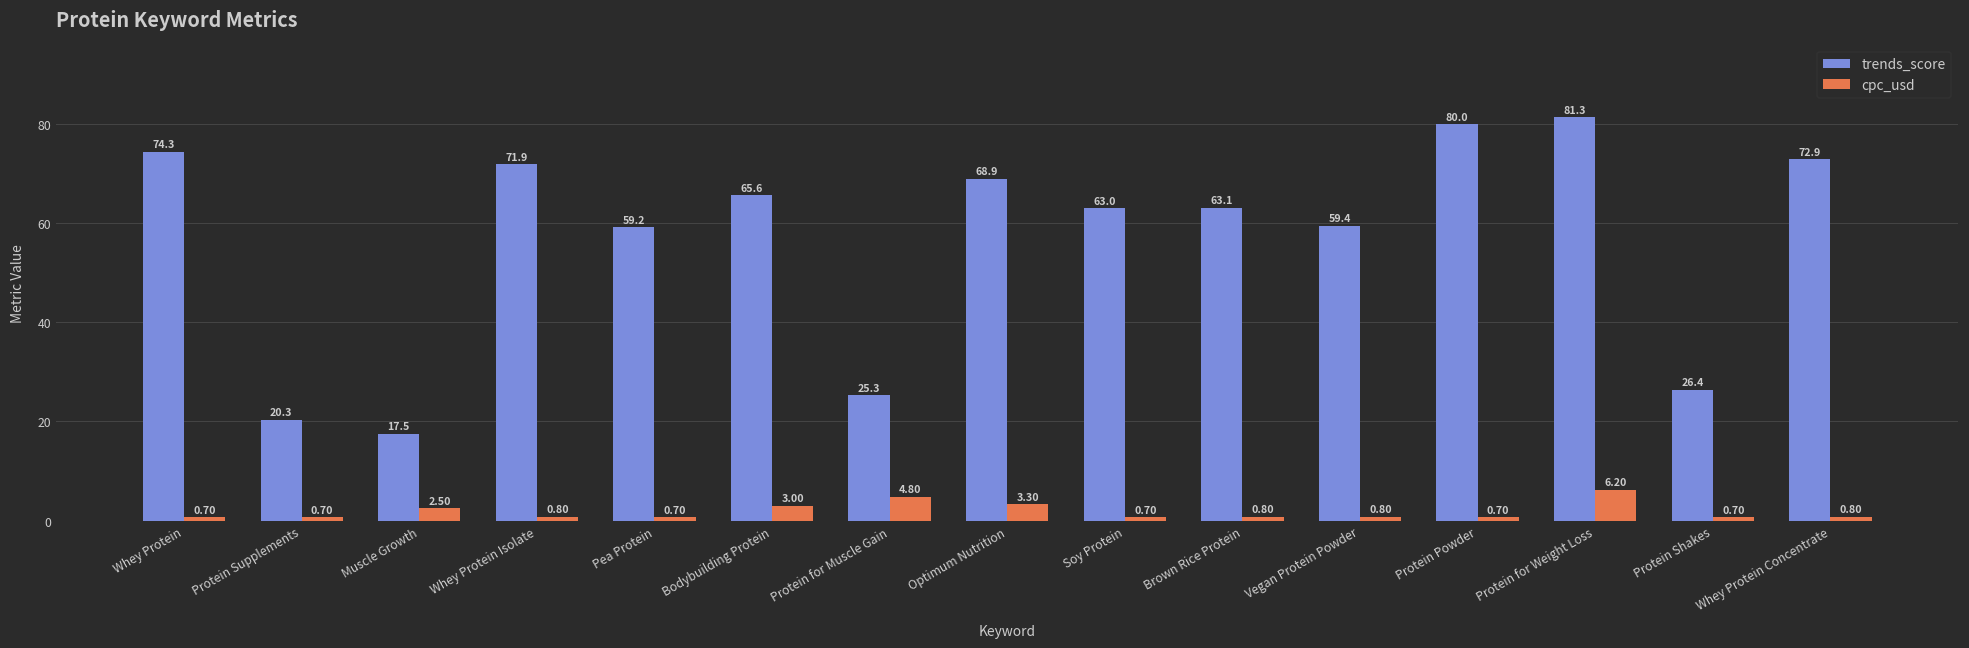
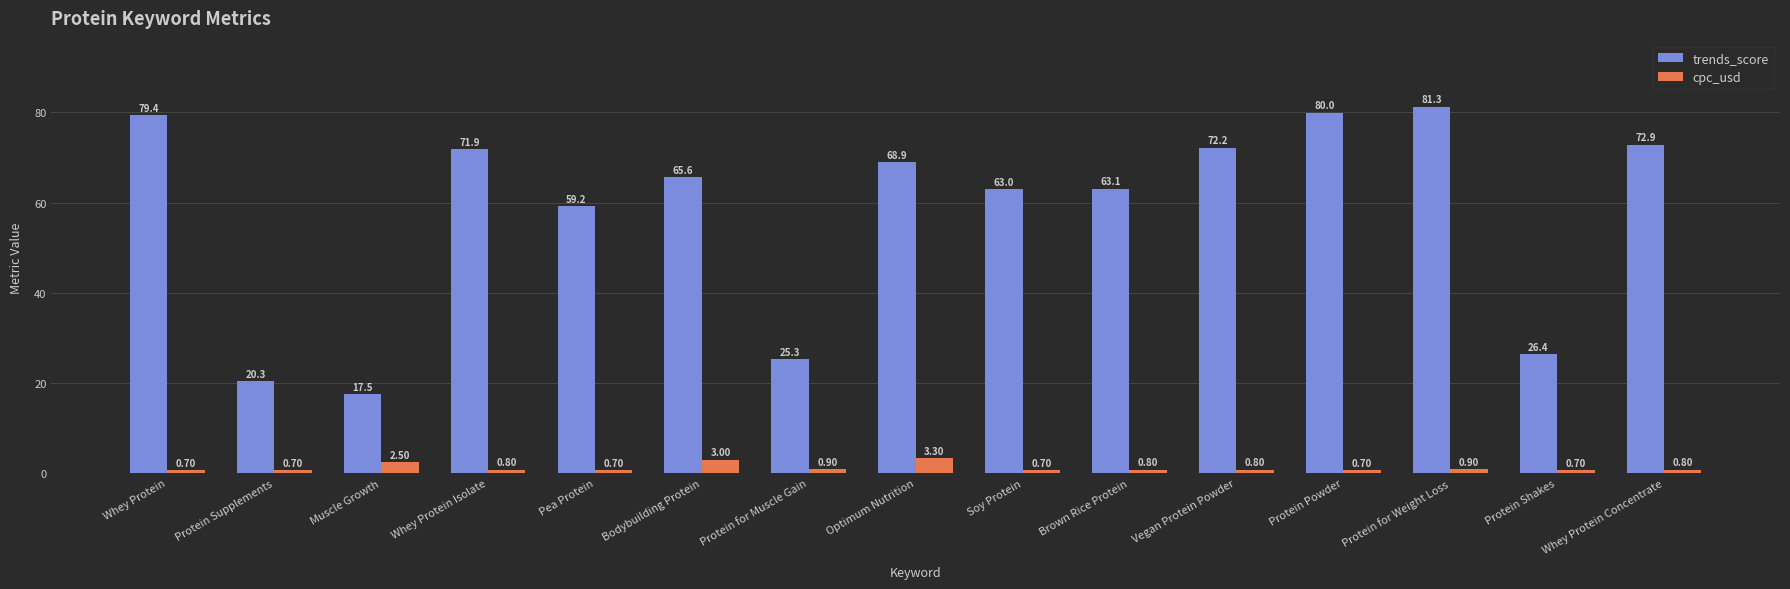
trends_score, Whey Protein: 74.3 -> 79.4
cpc_usd, Protein for Muscle Gain: 4.80 -> 0.90
trends_score, Vegan Protein Powder: 59.4 -> 72.2
cpc_usd, Protein for Weight Loss: 6.20 -> 0.90
